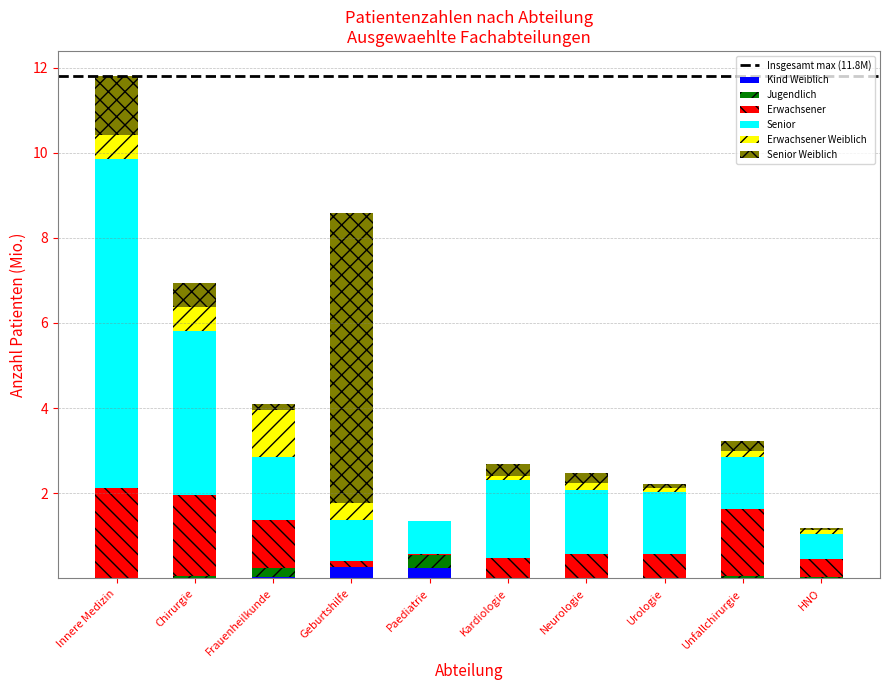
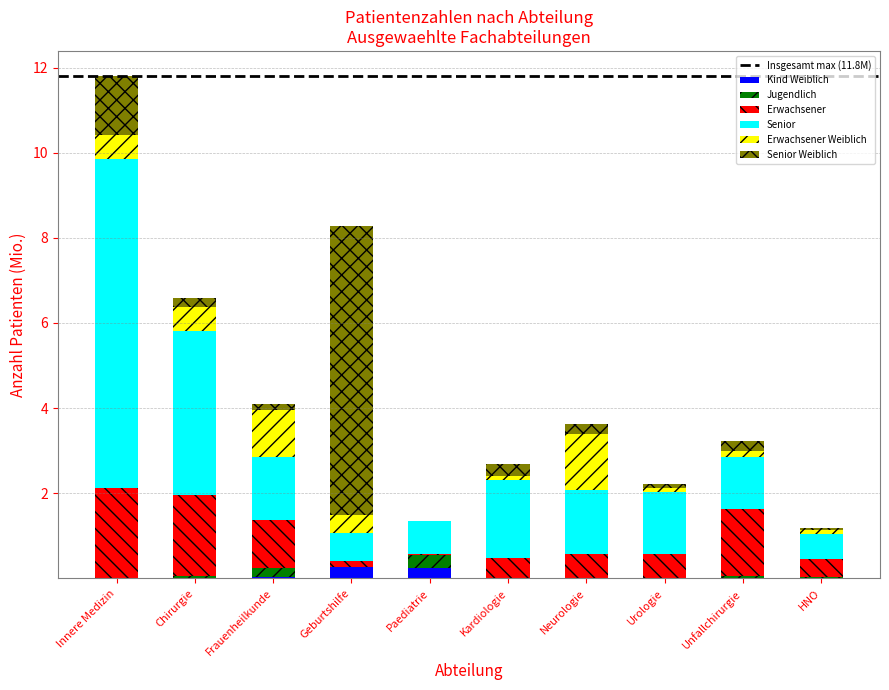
Senior Weiblich, Chirurgie: 0.6 -> 0.2
Senior, Geburtshilfe: 1.0 -> 0.7
Erwachsener Weiblich, Neurologie: 0.2 -> 1.3
